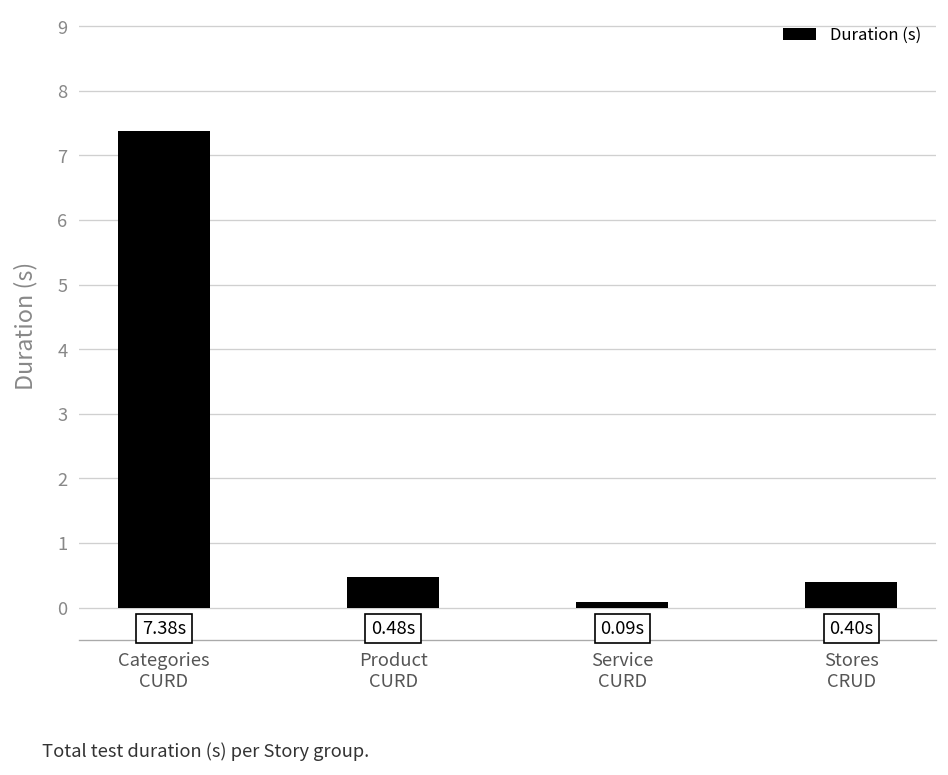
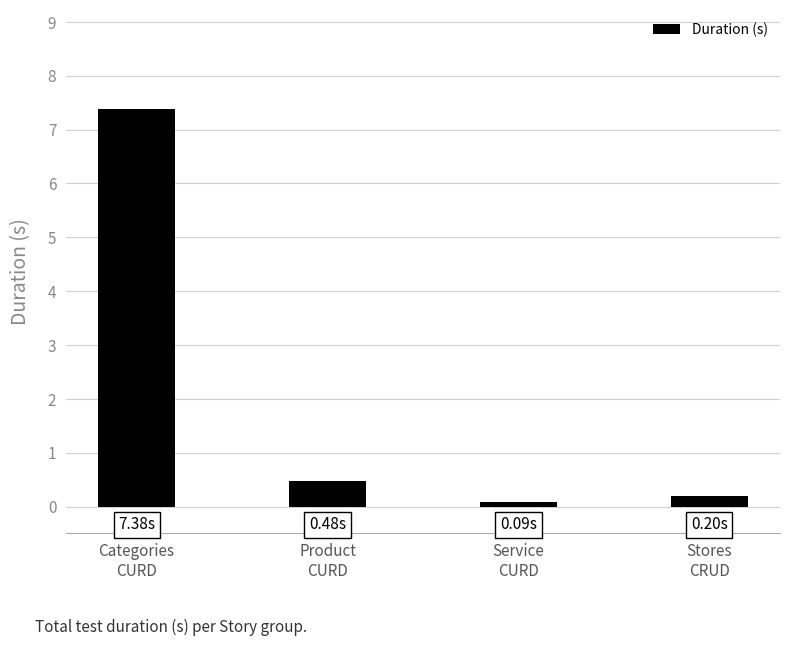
Stores CRUD: 0.40s -> 0.20s
